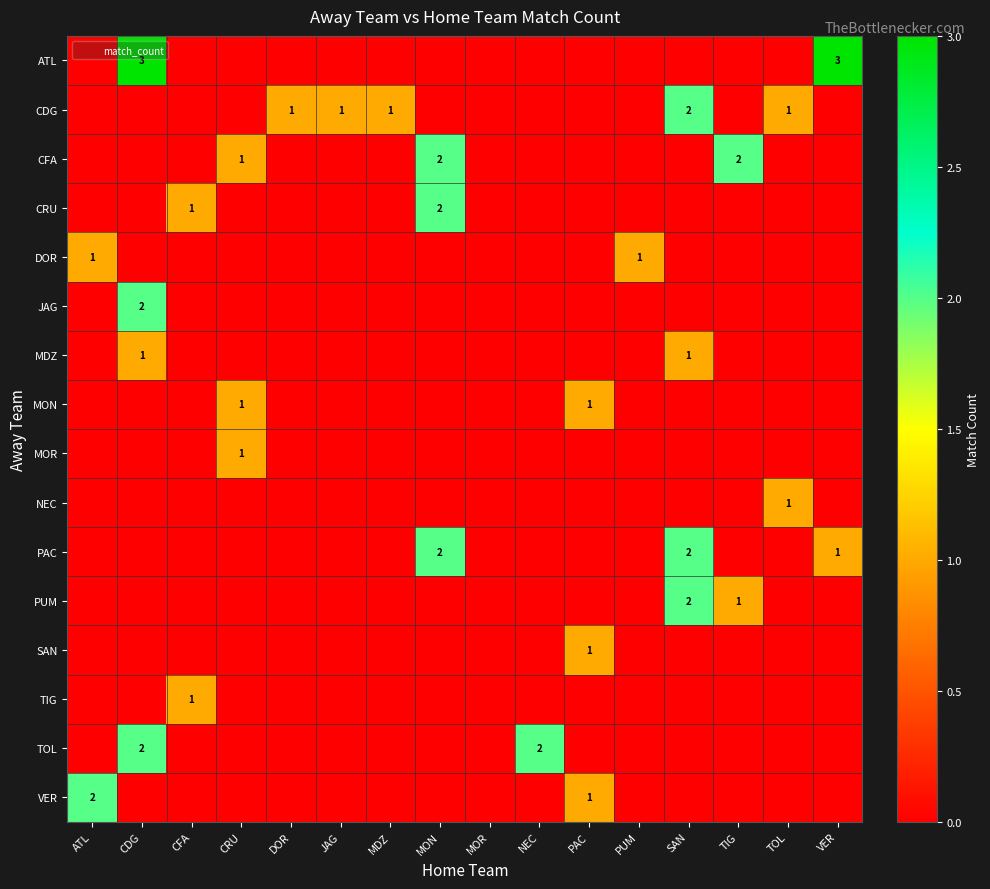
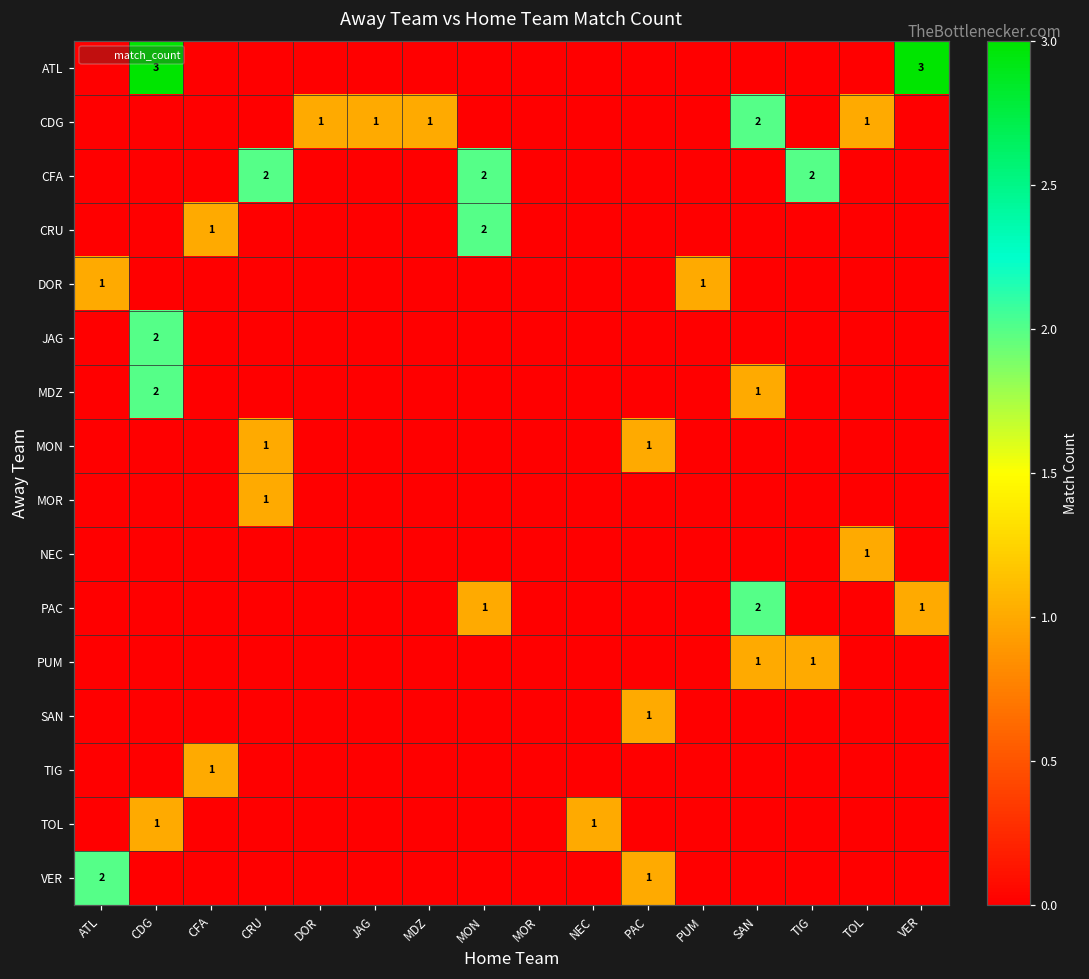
CFA, CRU: 1 -> 2
MDZ, CDG: 1 -> 2
PAC, MON: 2 -> 1
PUM, SAN: 2 -> 1
TOL, CDG: 2 -> 1
TOL, NEC: 2 -> 1
